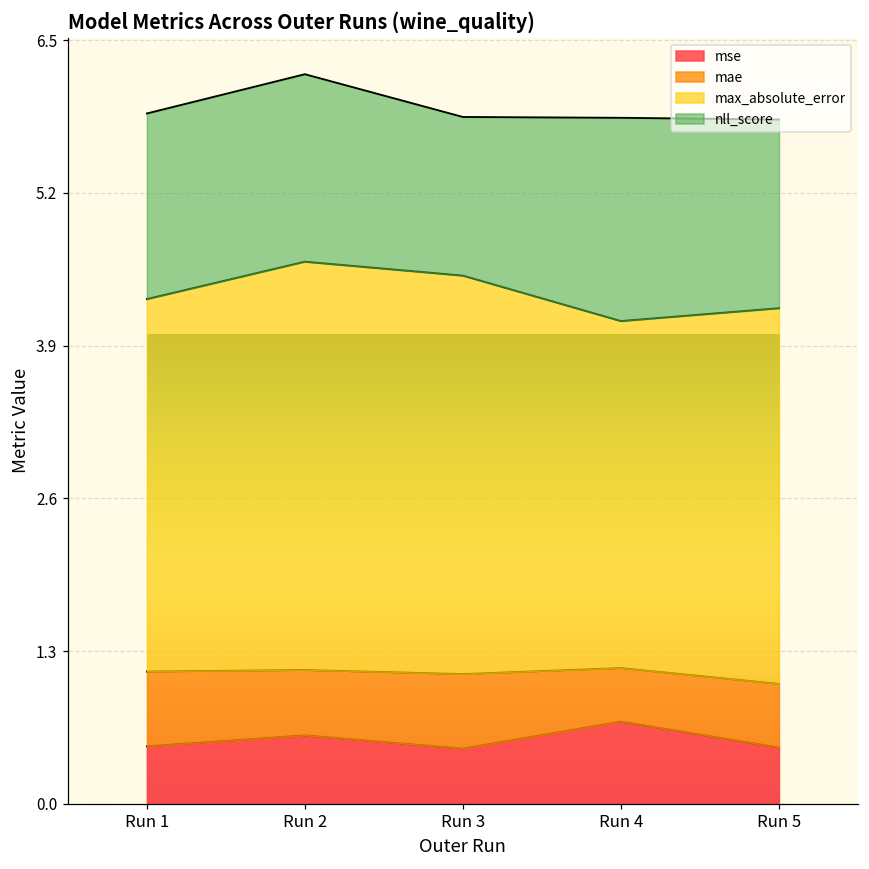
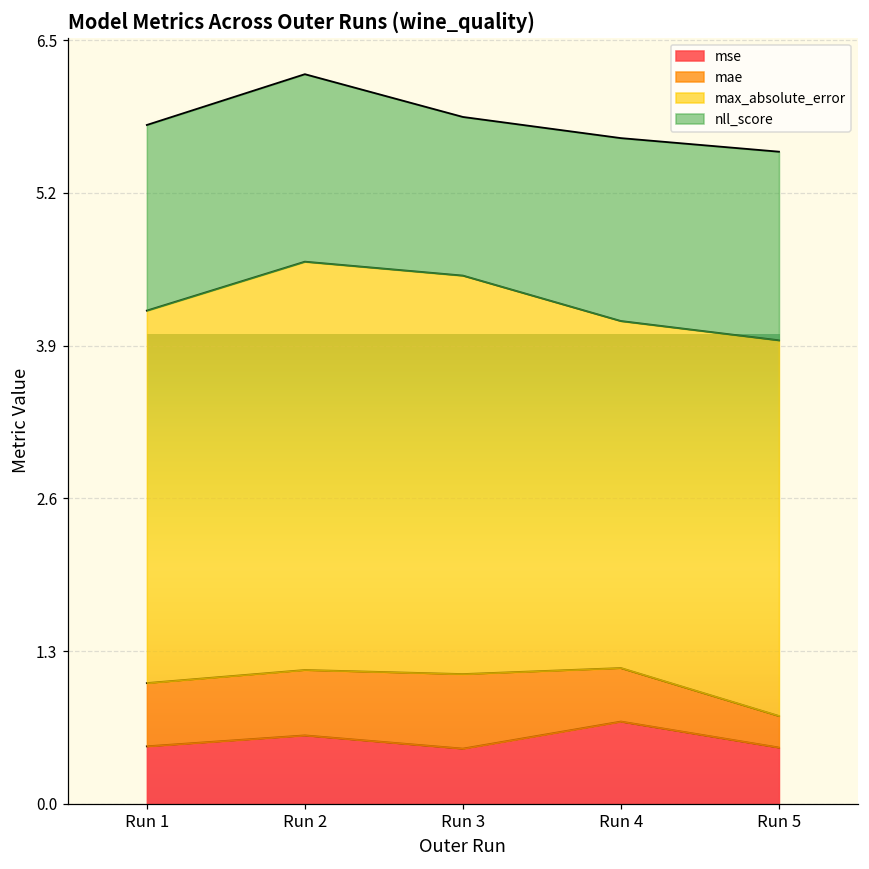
mae, Run 1: 0.64 -> 0.54
nll_score, Run 4: 1.73 -> 1.56
mae, Run 5: 0.54 -> 0.27
